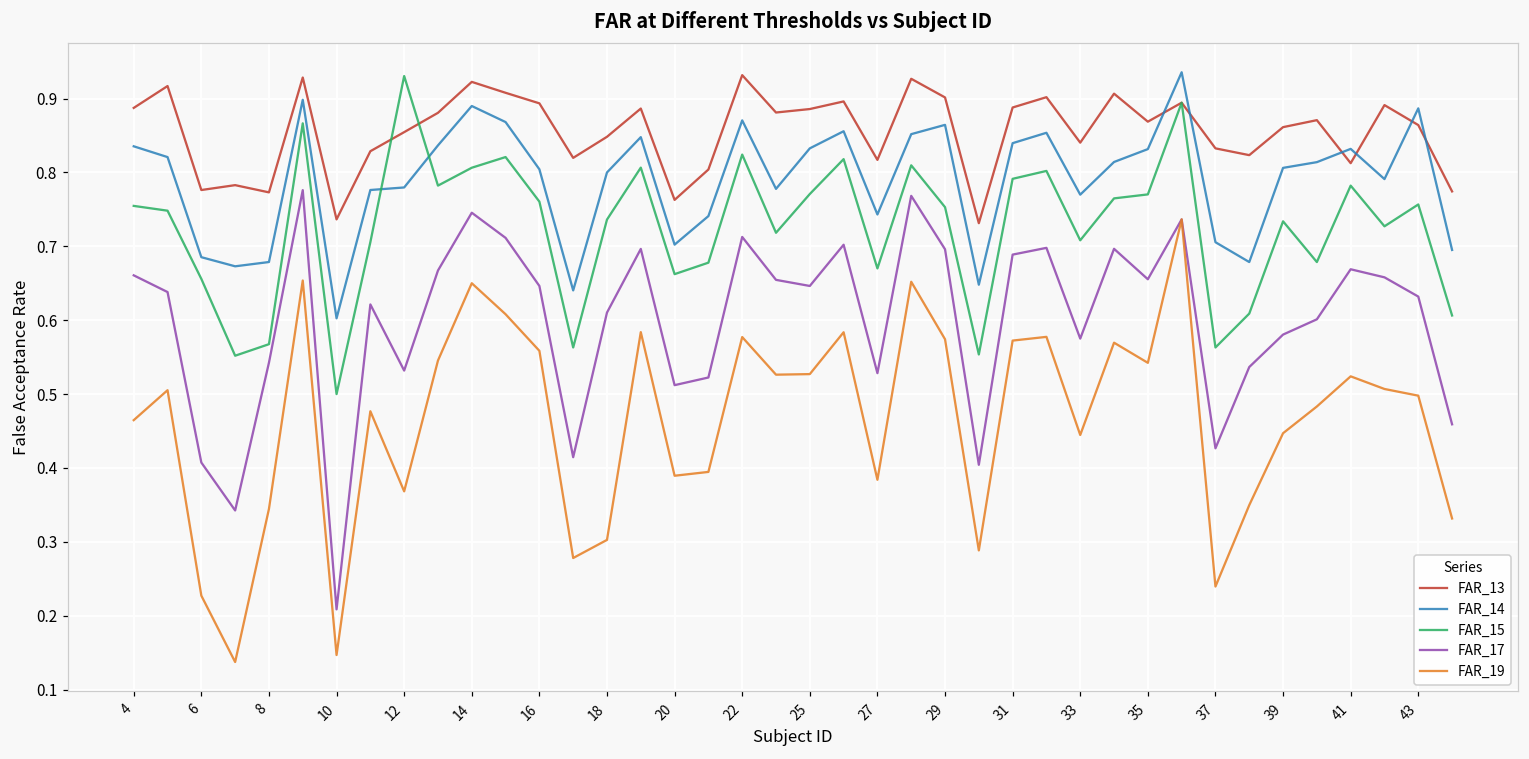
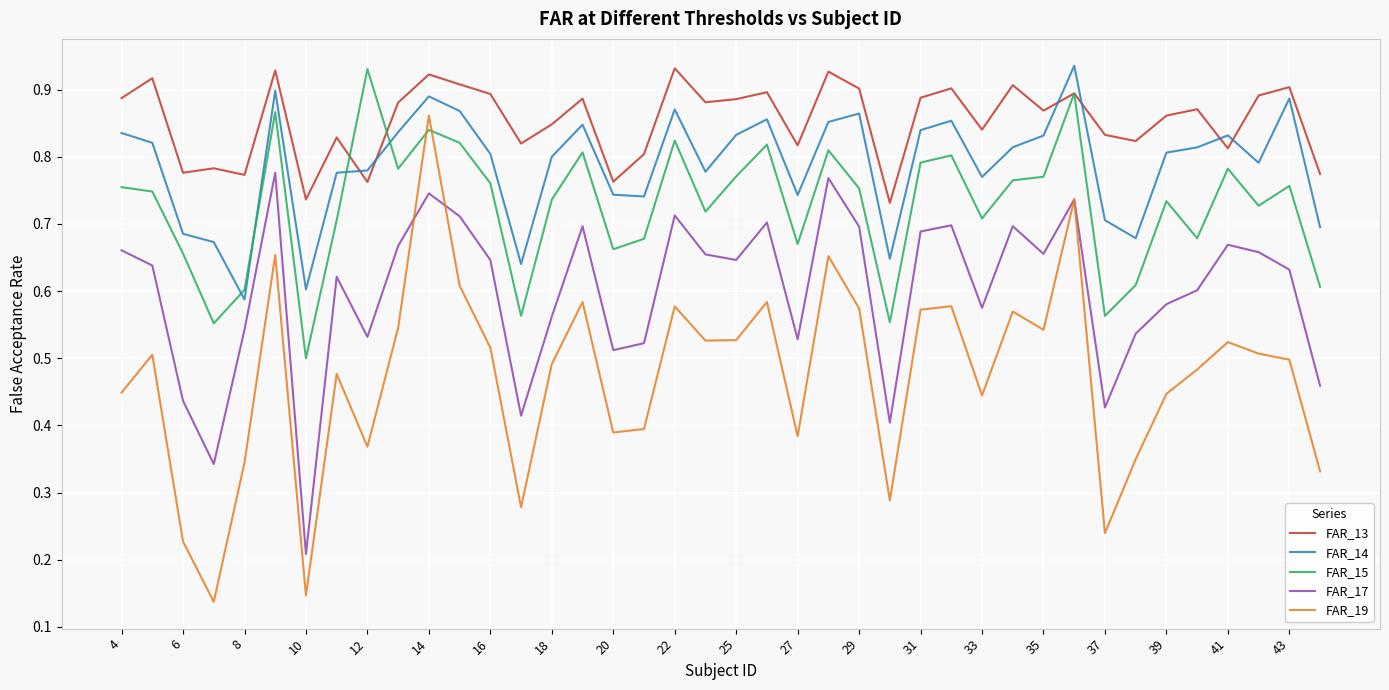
FAR_19, 4: 0.46 -> 0.45
FAR_17, 6: 0.41 -> 0.44
FAR_14, 8: 0.68 -> 0.59
FAR_15, 8: 0.57 -> 0.60
FAR_13, 12: 0.85 -> 0.76
FAR_15, 14: 0.81 -> 0.84
FAR_19, 14: 0.65 -> 0.86
FAR_19, 16: 0.56 -> 0.52
FAR_17, 18: 0.61 -> 0.56
FAR_19, 18: 0.30 -> 0.49
FAR_14, 20: 0.70 -> 0.74
FAR_13, 43: 0.86 -> 0.90
